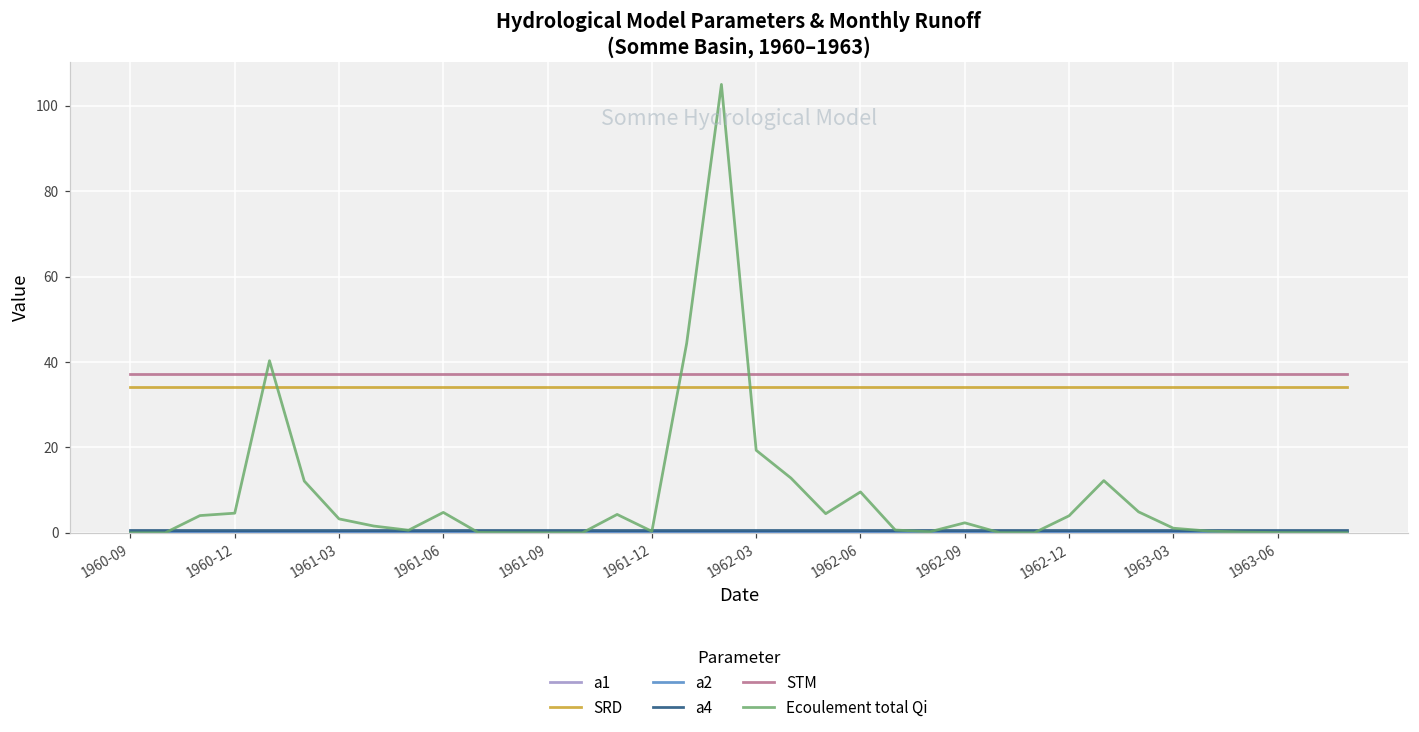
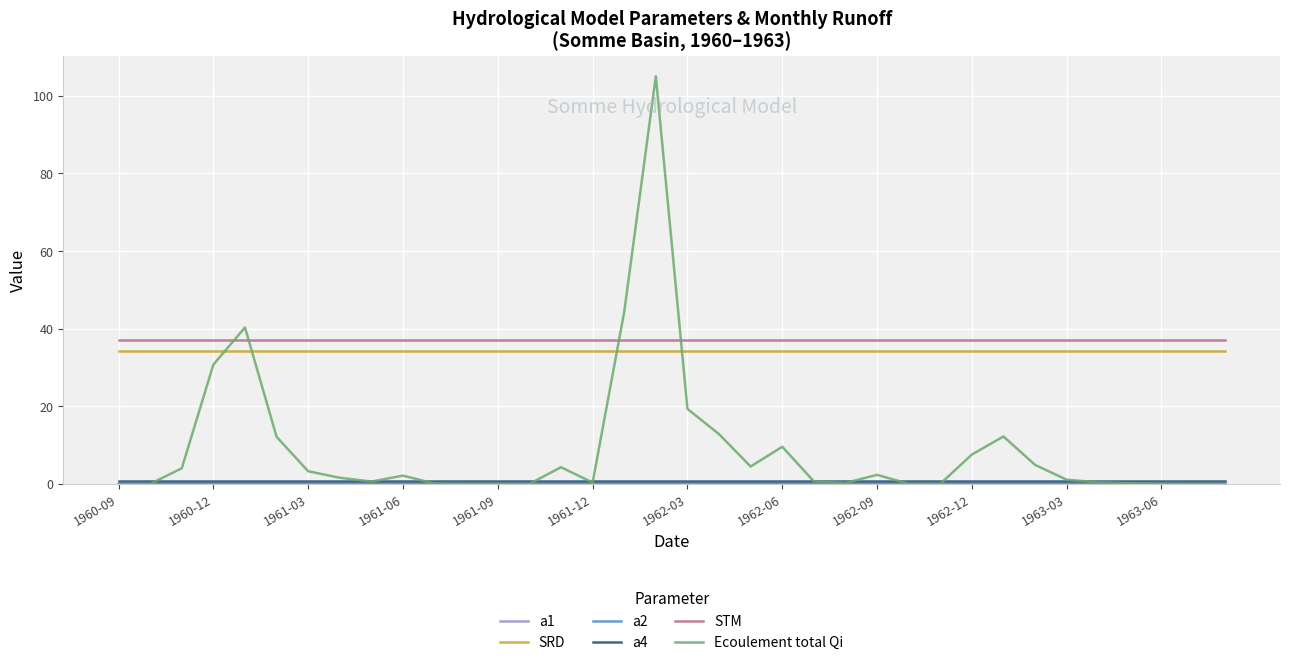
Ecoulement total Qi, 1960-12: 5 -> 31
Ecoulement total Qi, 1961-06: 5 -> 2
Ecoulement total Qi, 1962-12: 4 -> 8
